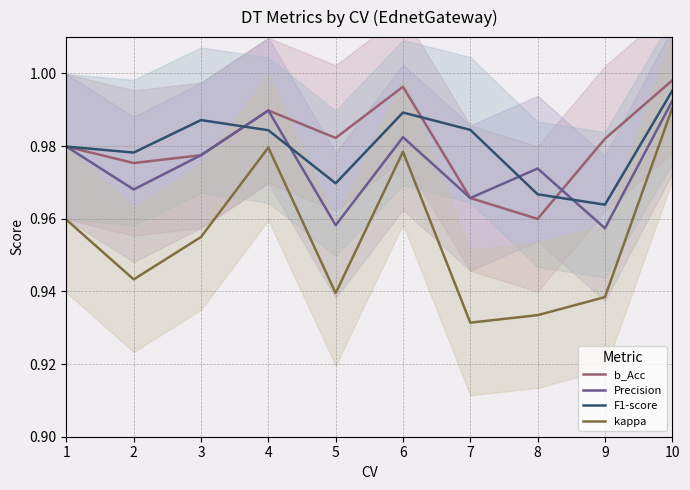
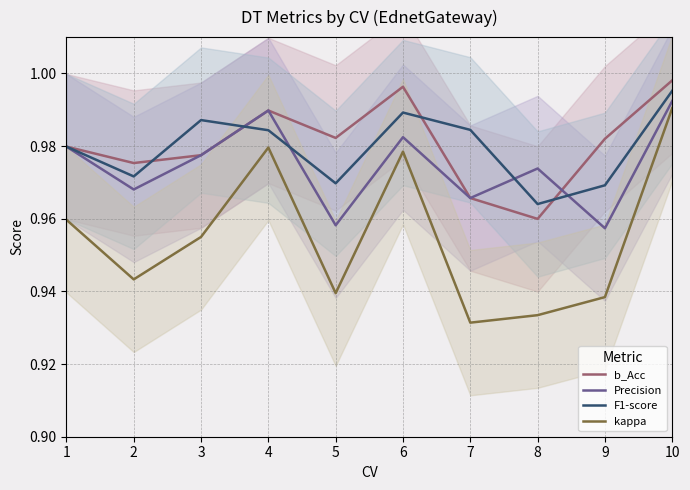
F1-score, 2: 0.978 -> 0.972
F1-score, 8: 0.967 -> 0.964
F1-score, 9: 0.964 -> 0.969
